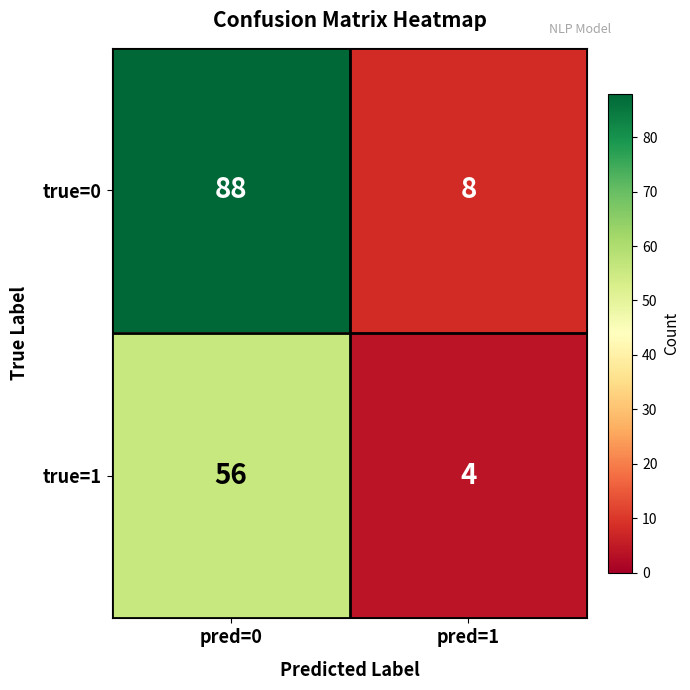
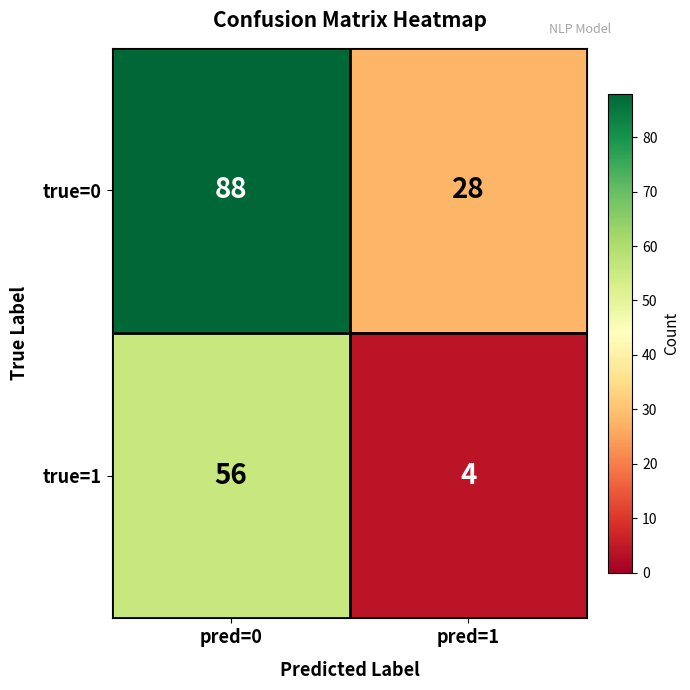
true=0, pred=1: 8 -> 28
